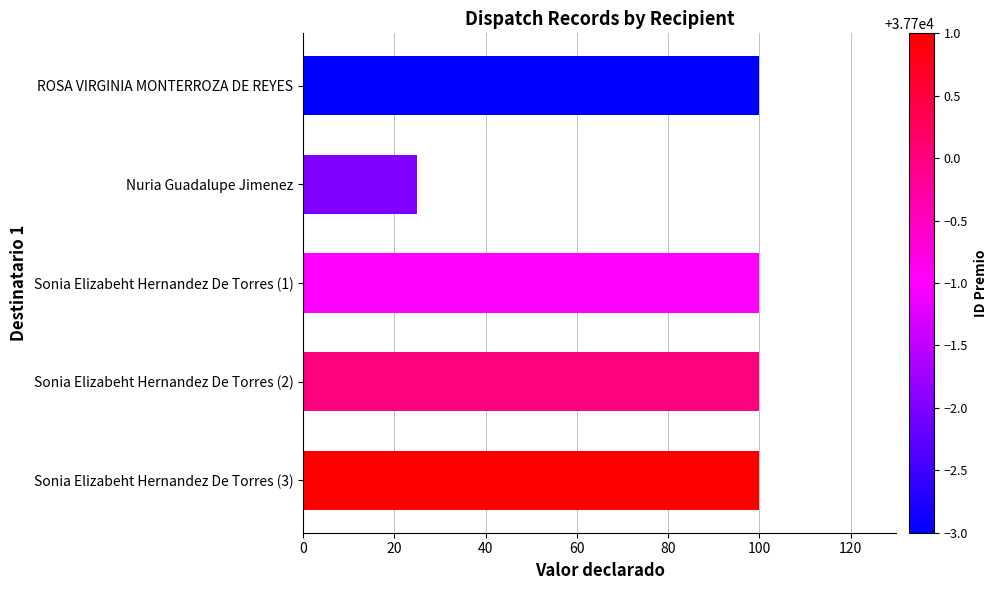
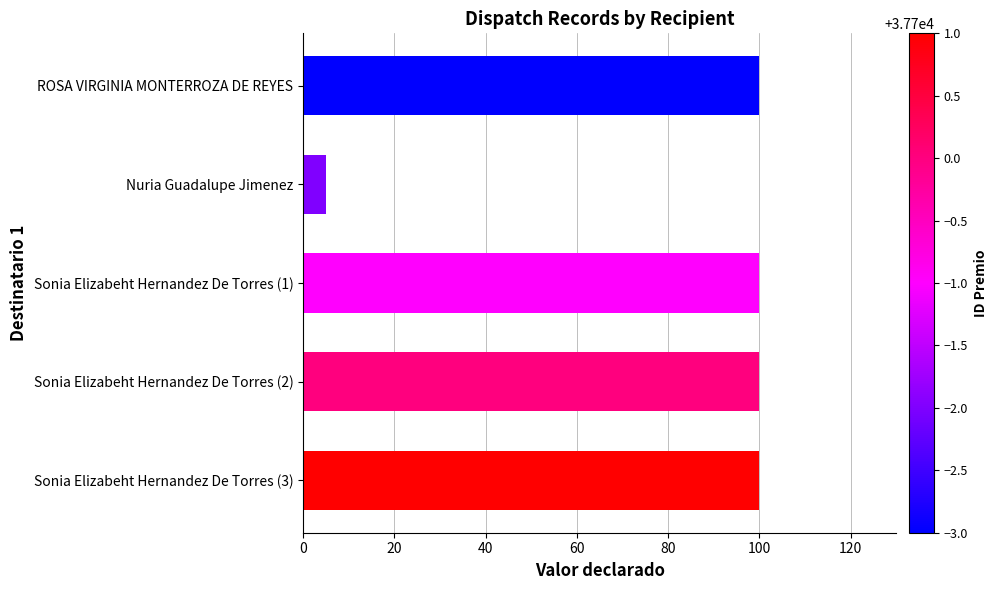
Nuria Guadalupe Jimenez: 25 -> 5
